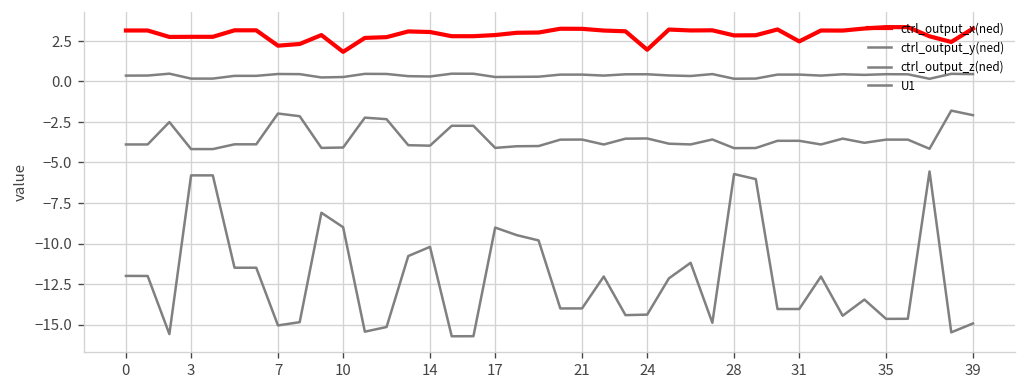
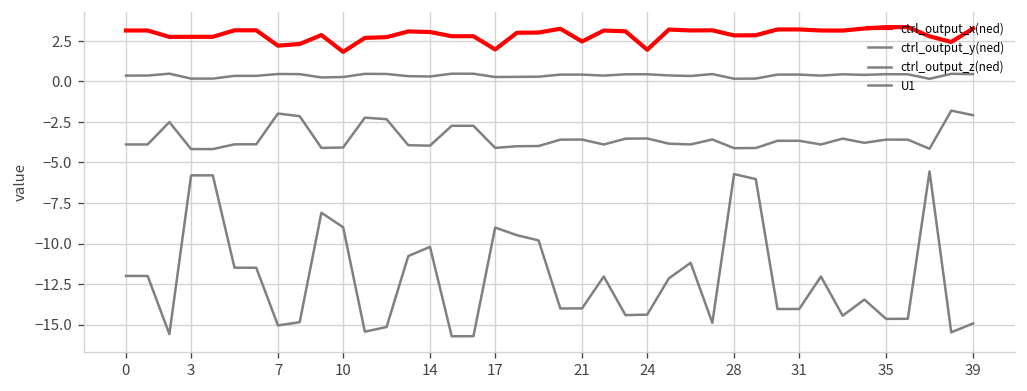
ctrl_output_x(ned), 17: 2.9 -> 2.0
ctrl_output_x(ned), 21: 3.2 -> 2.5
ctrl_output_x(ned), 31: 2.5 -> 3.2
